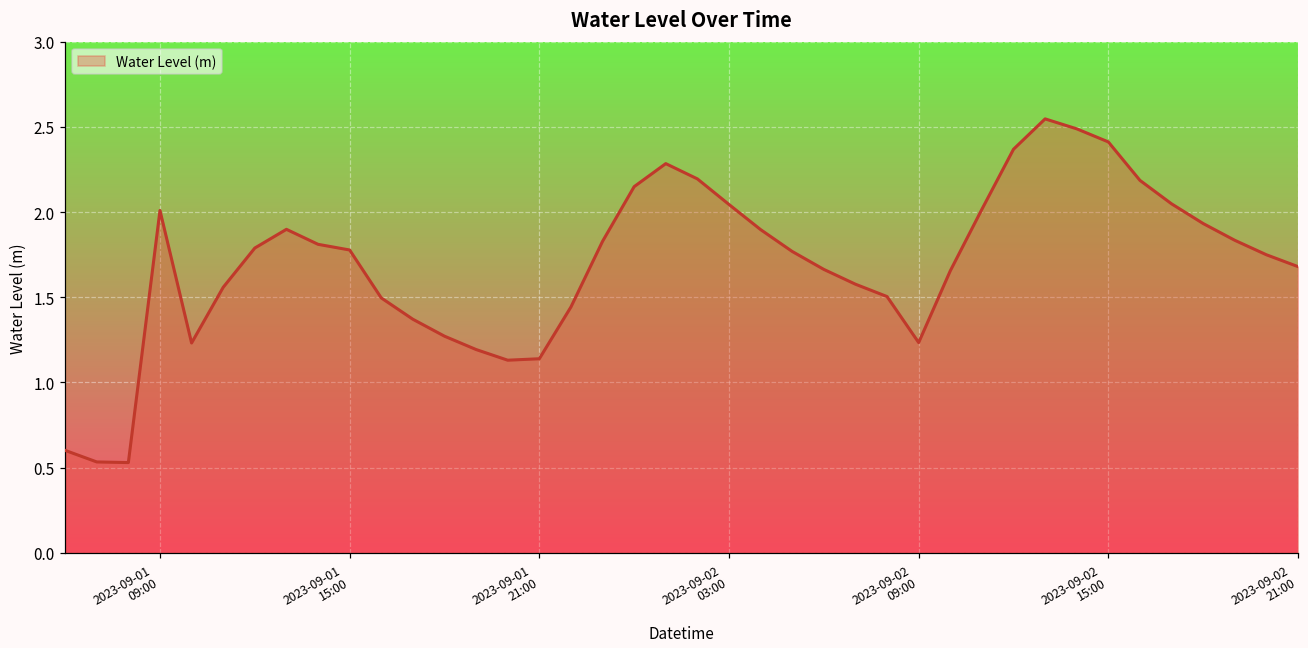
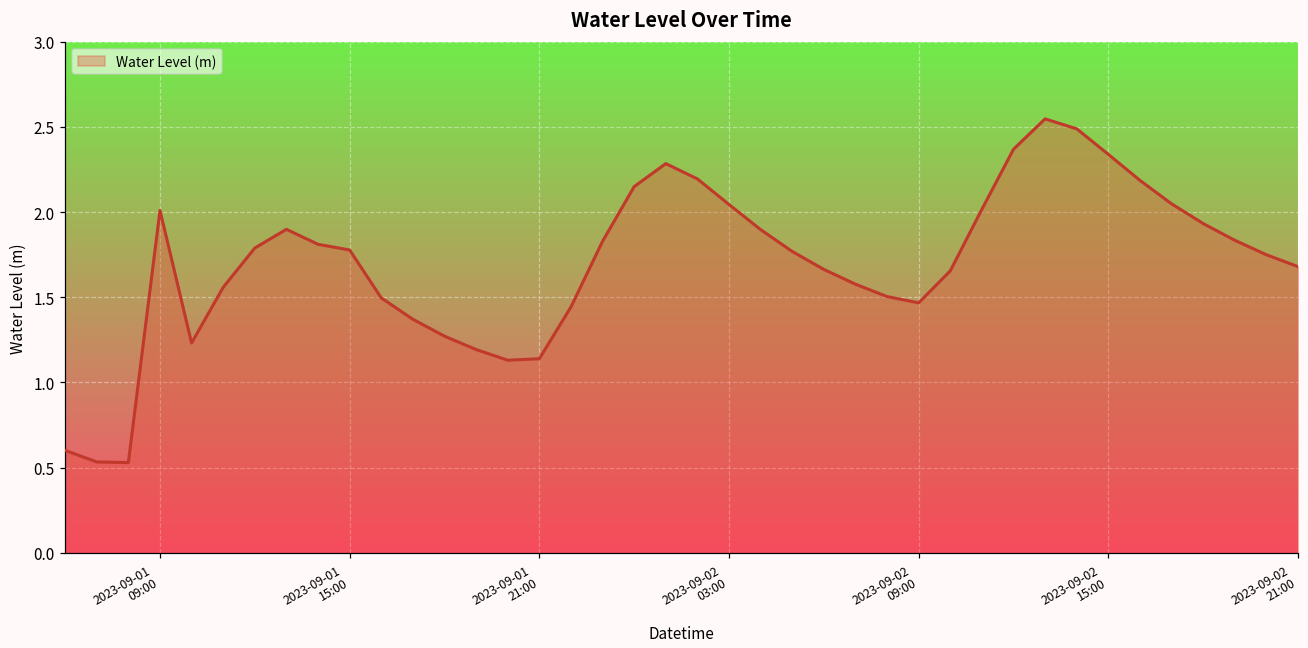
2023-09-02 09:00: 1.23 -> 1.47
2023-09-02 15:00: 2.41 -> 2.34
